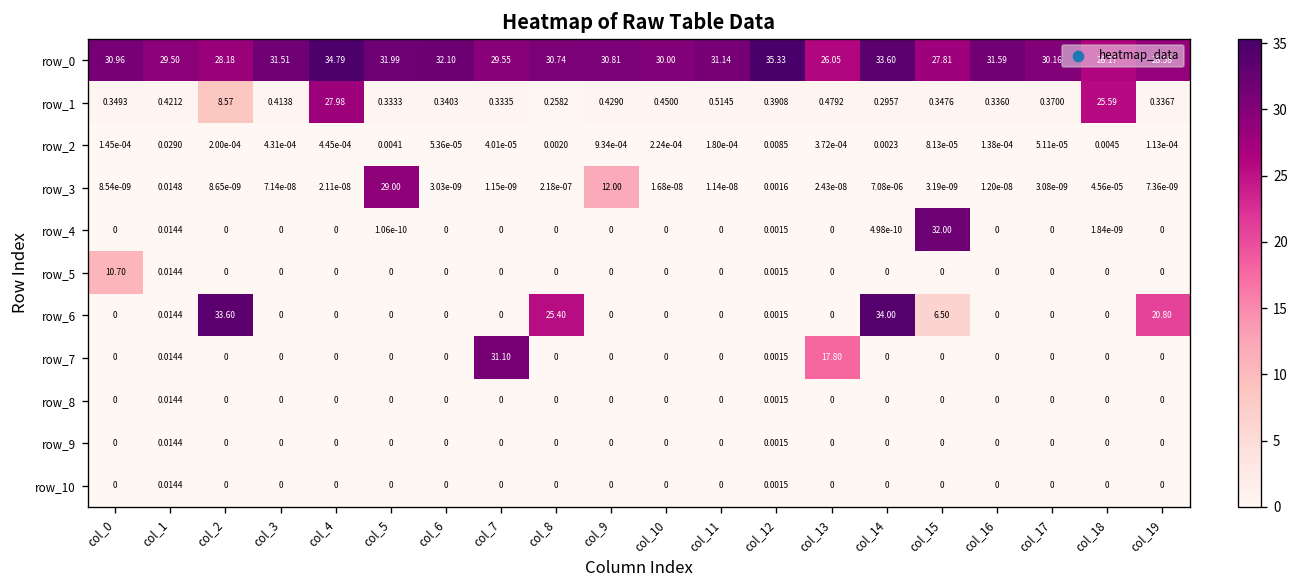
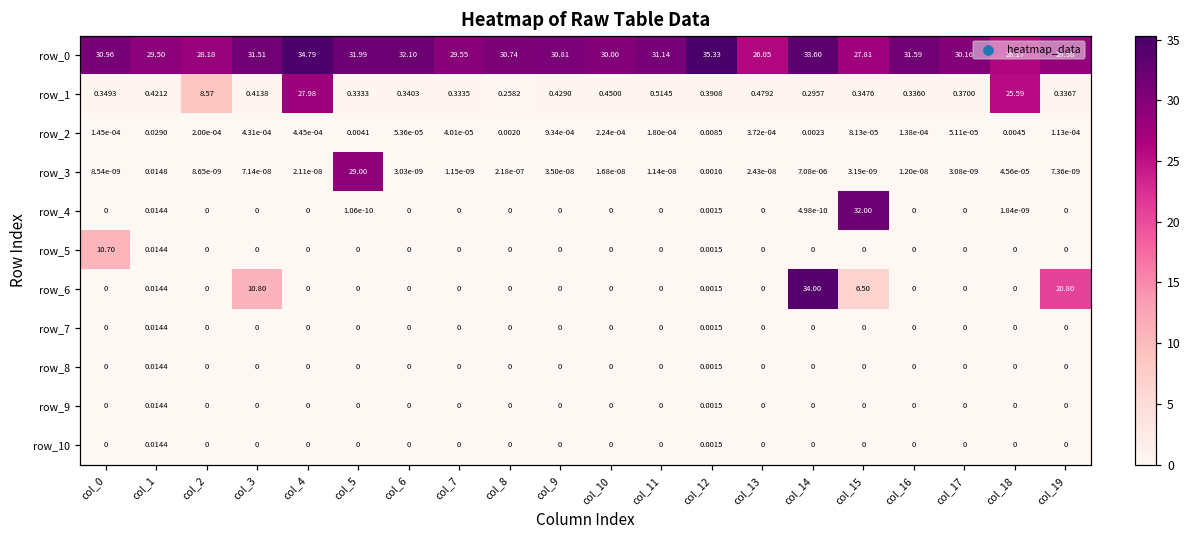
row_3, col_9: 12.00 -> 3.50e-08
row_6, col_2: 33.60 -> 0
row_6, col_3: 0 -> 10.80
row_6, col_8: 25.40 -> 0
row_7, col_7: 31.10 -> 0
row_7, col_13: 17.80 -> 0
